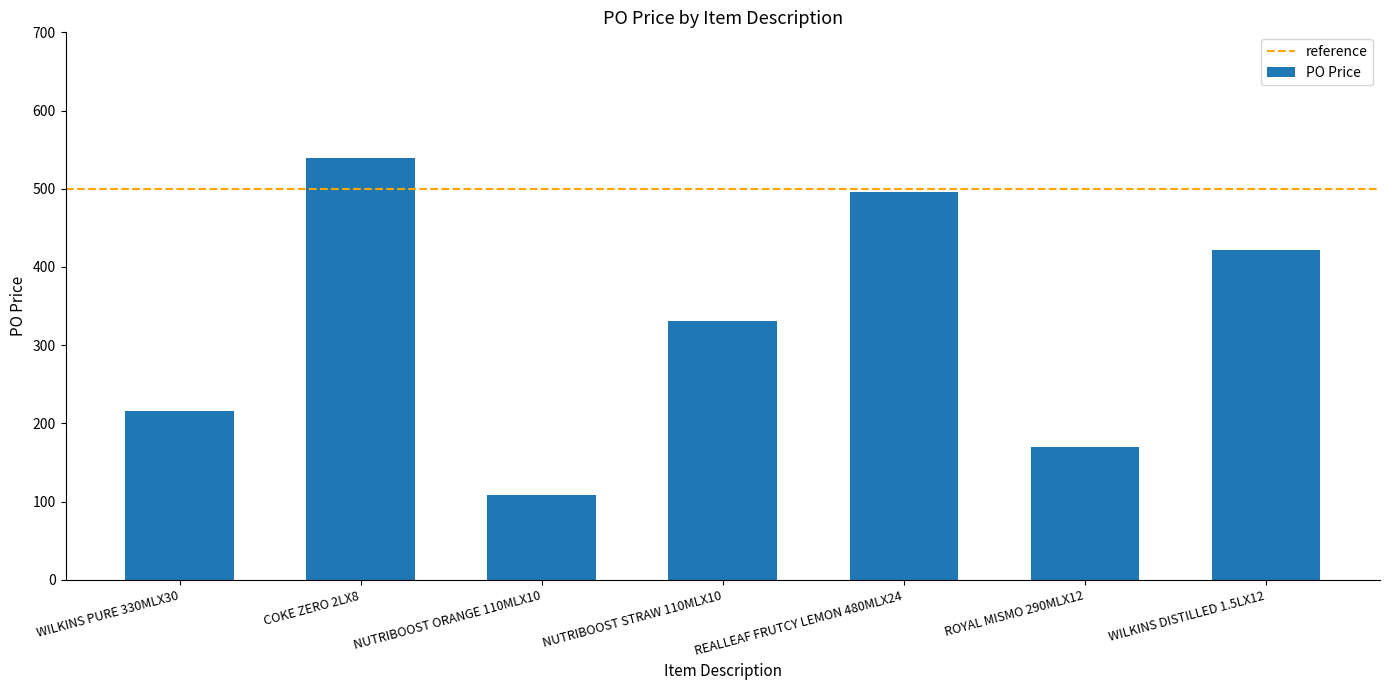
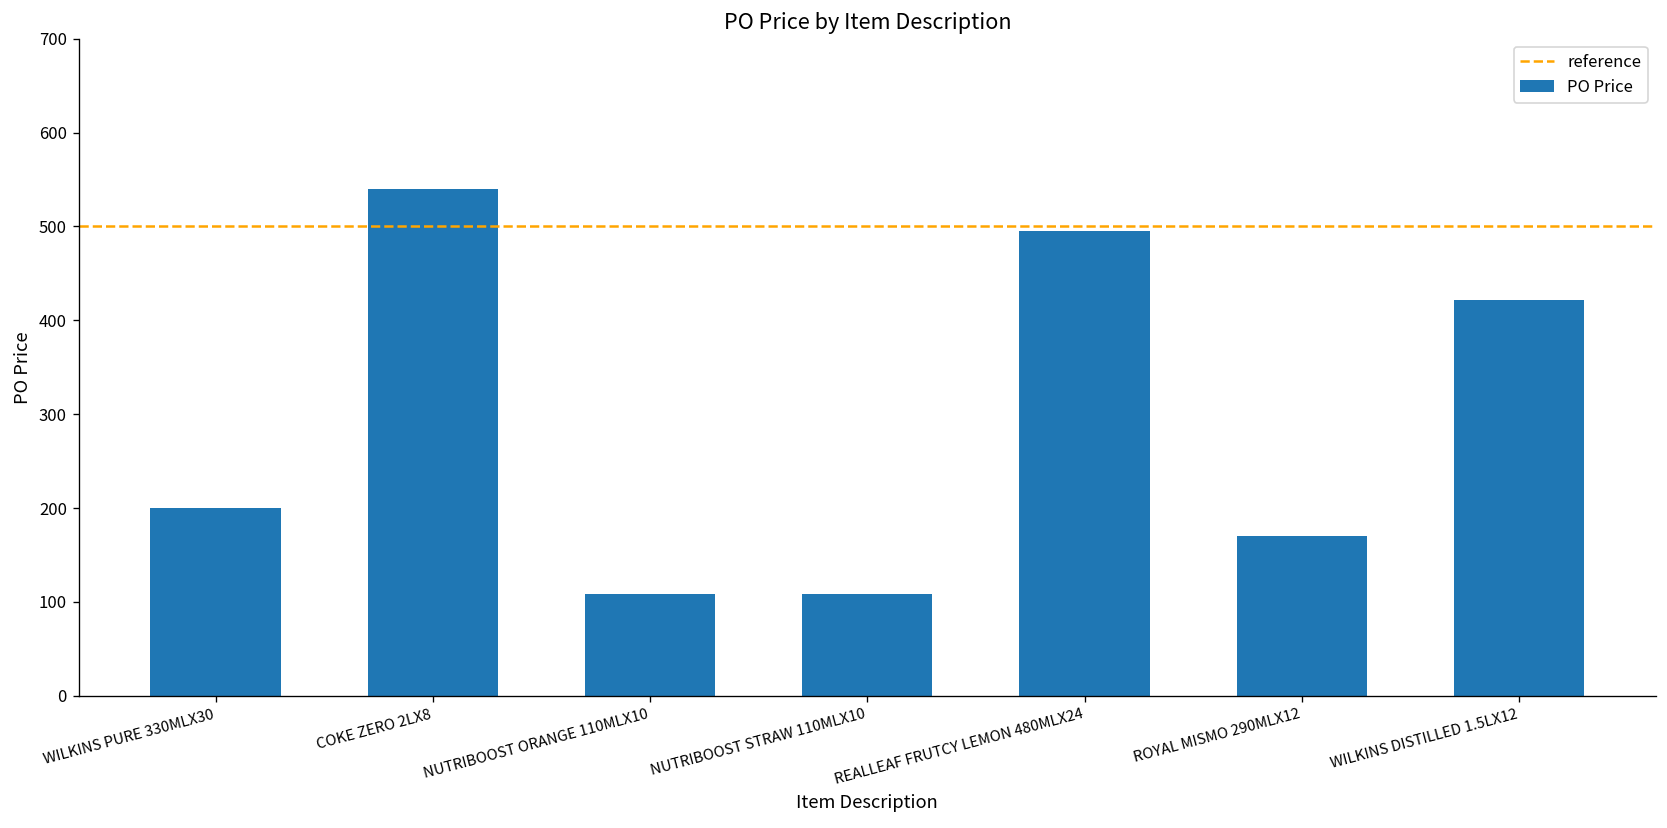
WILKINS PURE 330MLX30: 220 -> 200
NUTRIBOOST STRAW 110MLX10: 330 -> 110
